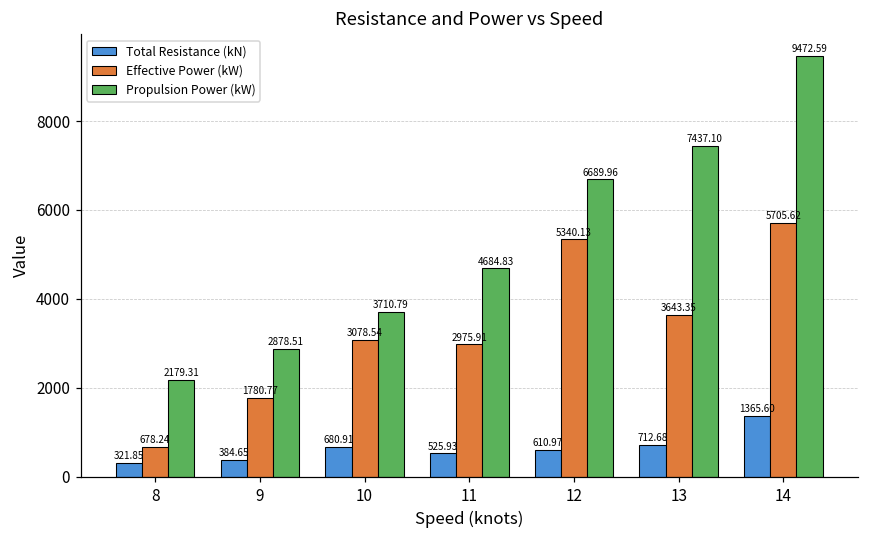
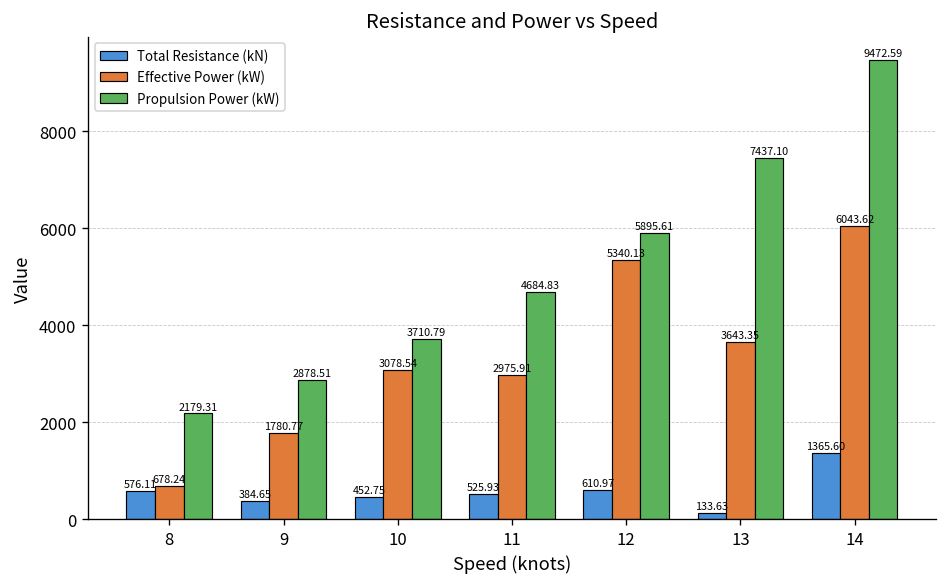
Total Resistance (kN), 8: 321.85 -> 576.11
Total Resistance (kN), 10: 680.91 -> 452.75
Propulsion Power (kW), 12: 6689.96 -> 5895.61
Total Resistance (kN), 13: 712.68 -> 133.63
Effective Power (kW), 14: 5705.62 -> 6043.62
